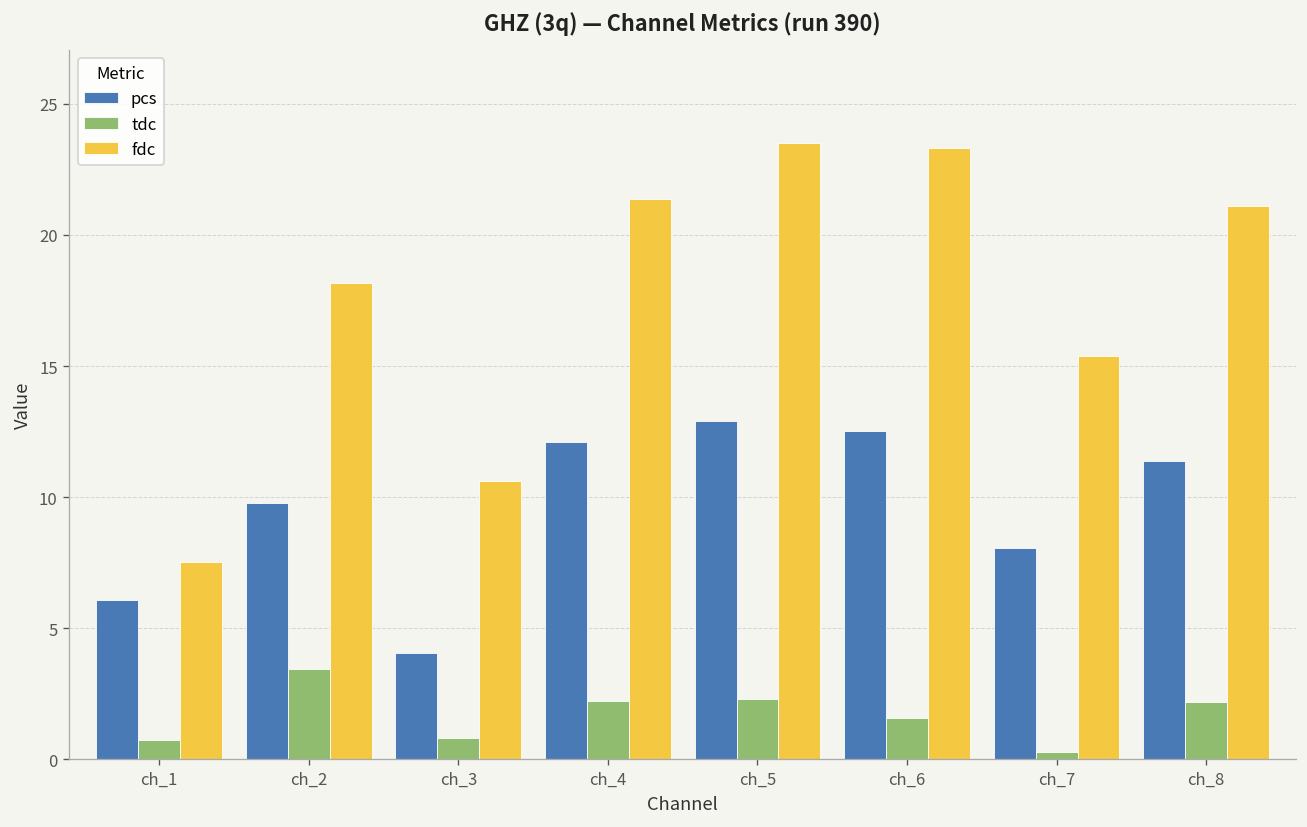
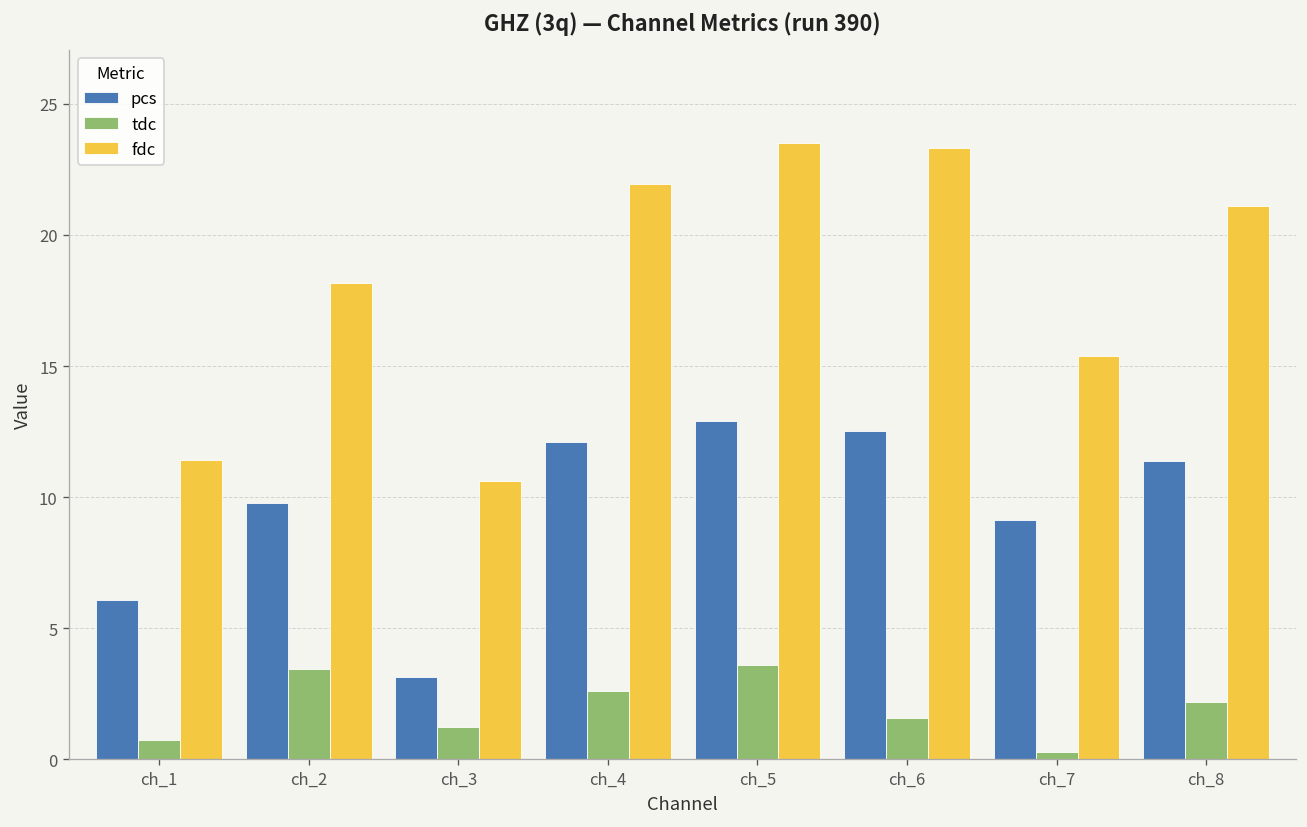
fdc, ch_1: 7.5 -> 11.4
pcs, ch_3: 4.1 -> 3.1
tdc, ch_3: 0.8 -> 1.2
tdc, ch_4: 2.2 -> 2.6
fdc, ch_4: 21.4 -> 22.0
tdc, ch_5: 2.3 -> 3.6
pcs, ch_7: 8.1 -> 9.1
